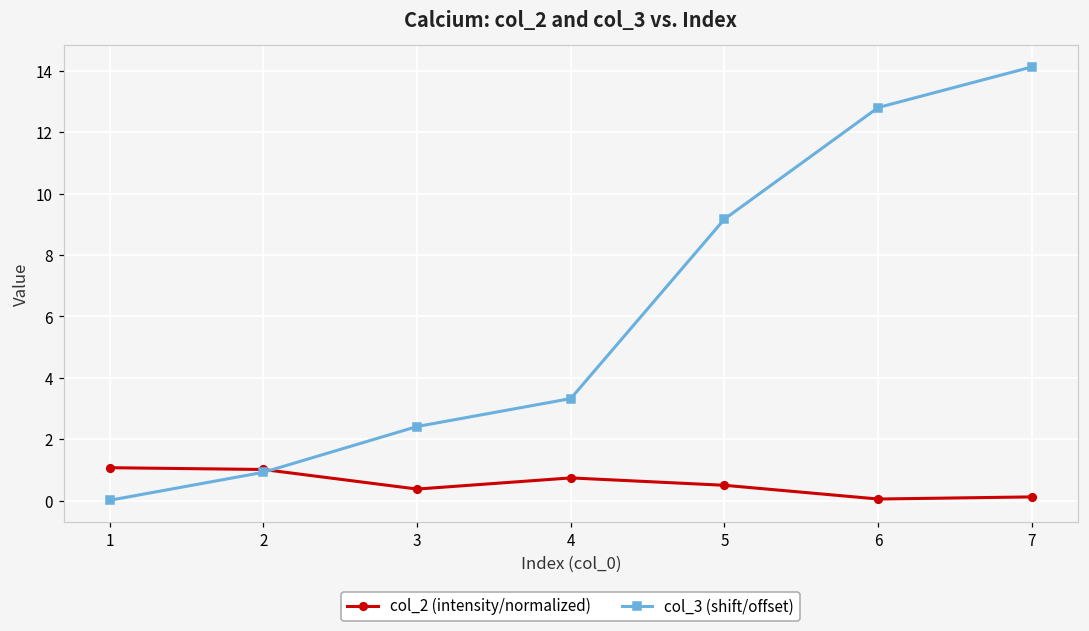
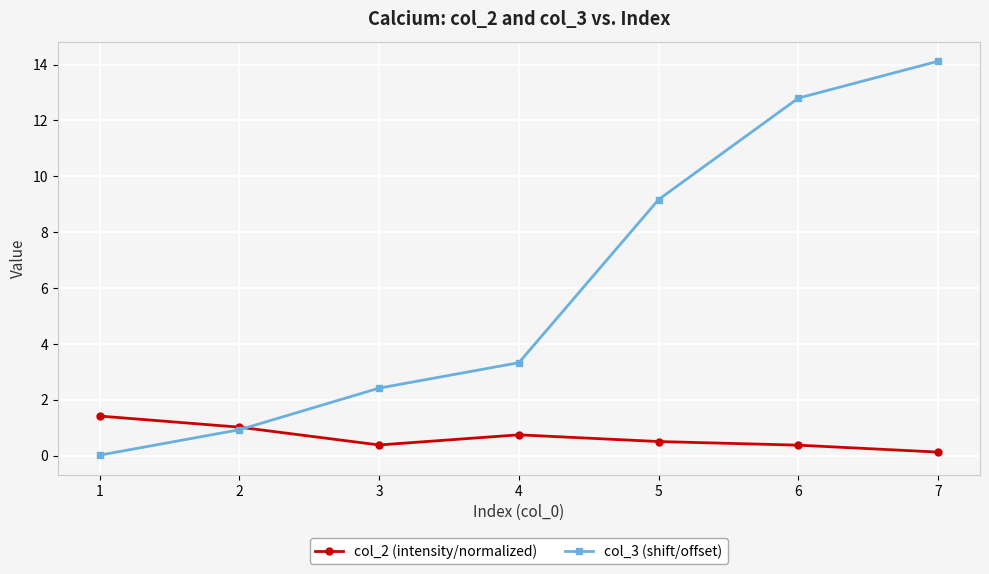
col_2 (intensity/normalized), 1: 1.1 -> 1.4
col_2 (intensity/normalized), 6: 0.1 -> 0.4
